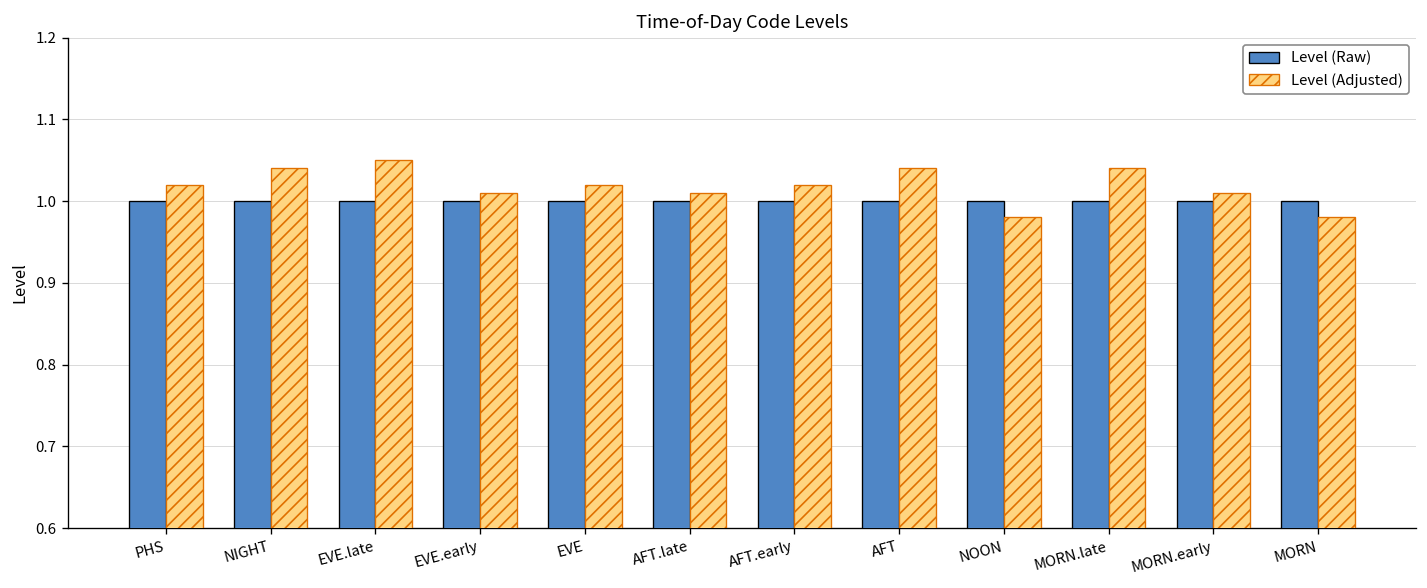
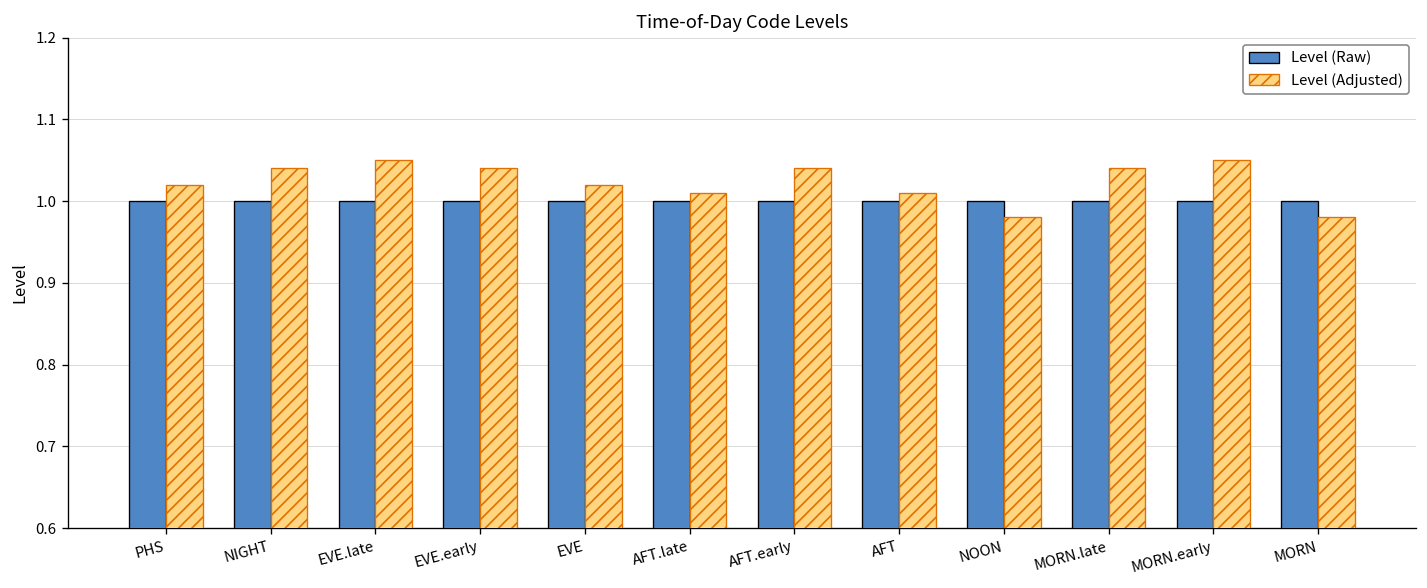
Level (Adjusted), EVE.early: 1.01 -> 1.04
Level (Adjusted), AFT.early: 1.02 -> 1.04
Level (Adjusted), AFT: 1.04 -> 1.01
Level (Adjusted), MORN.early: 1.01 -> 1.05
